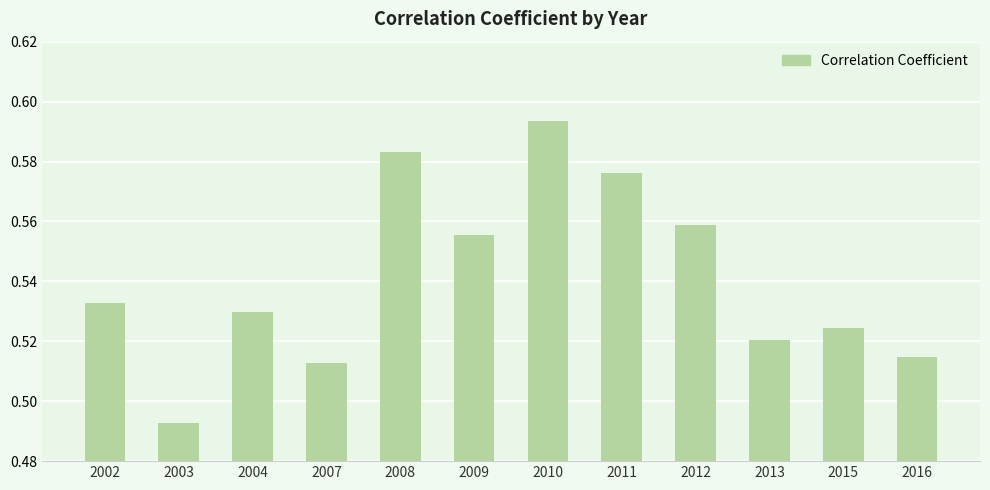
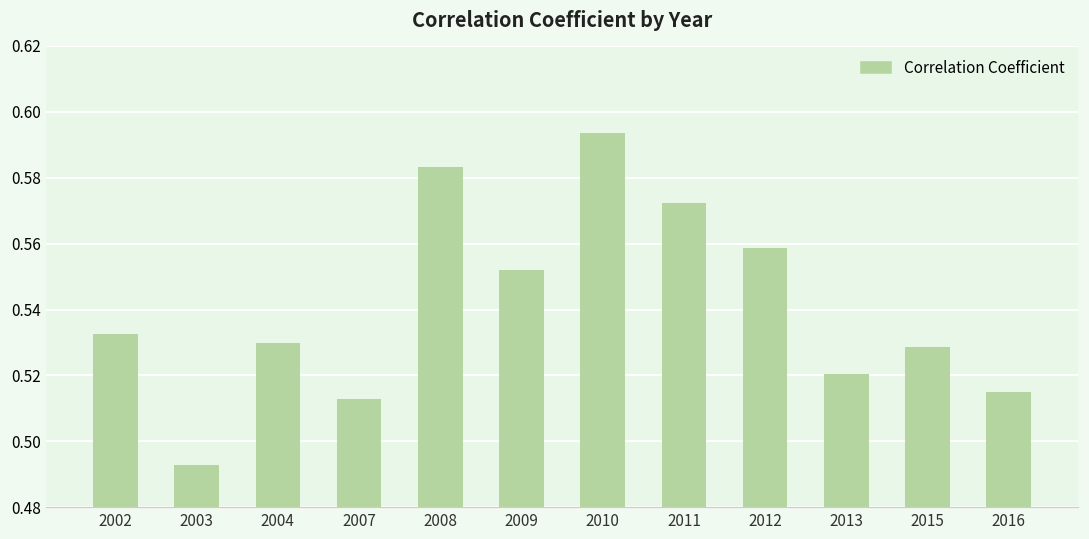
2009: 0.555 -> 0.552
2011: 0.576 -> 0.572
2015: 0.524 -> 0.529
